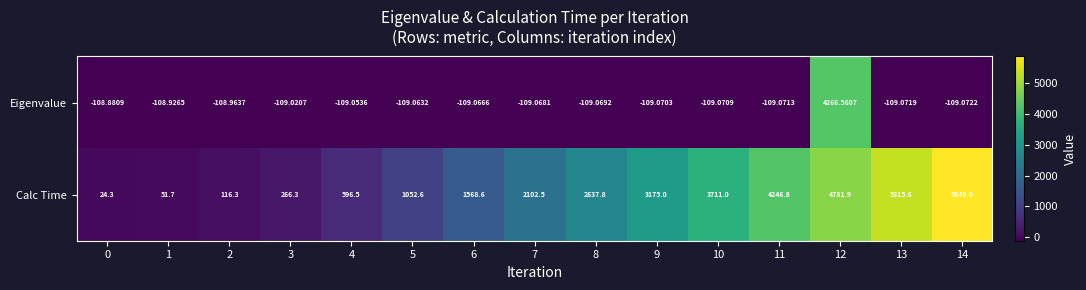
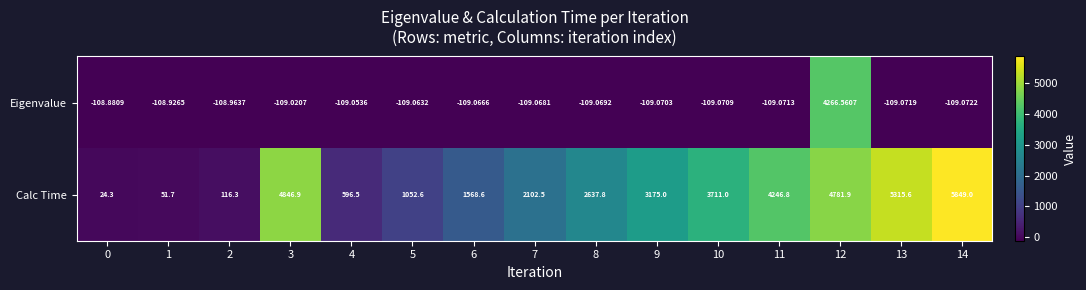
Calc Time, 3: 266.3 -> 4846.9
